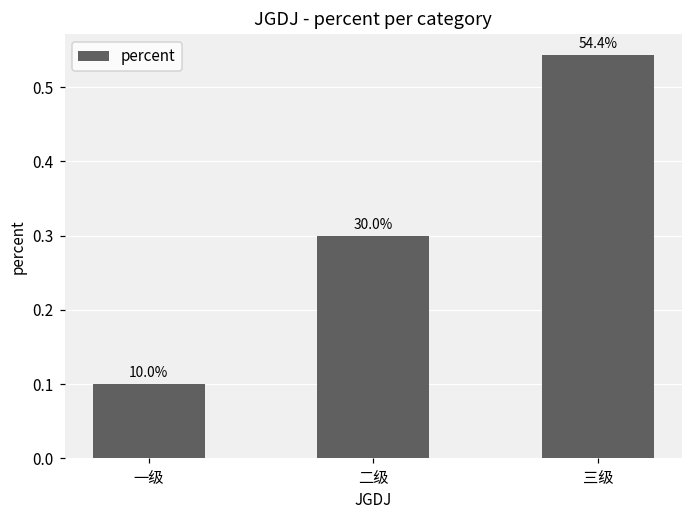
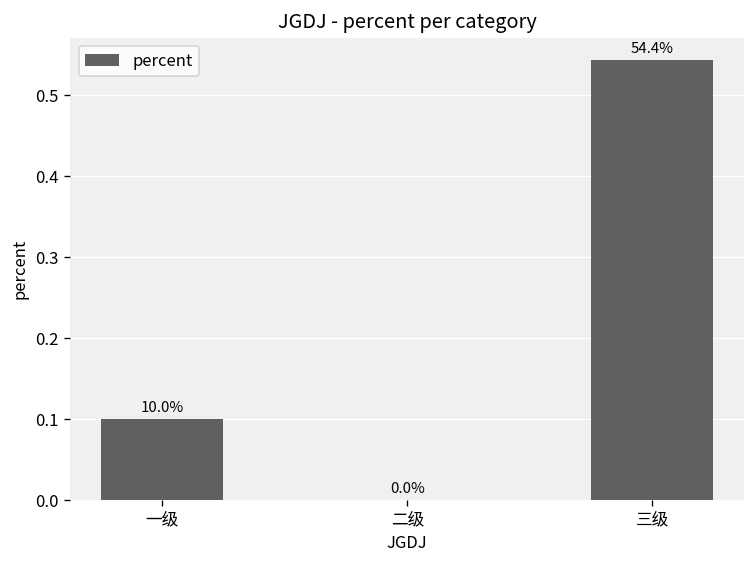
二级: 30.0% -> 0.0%
